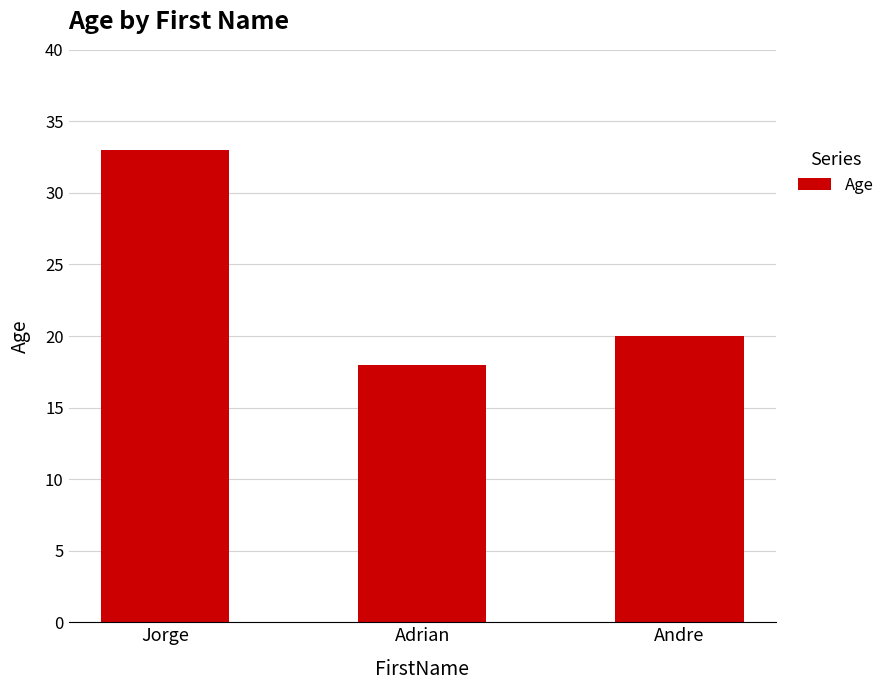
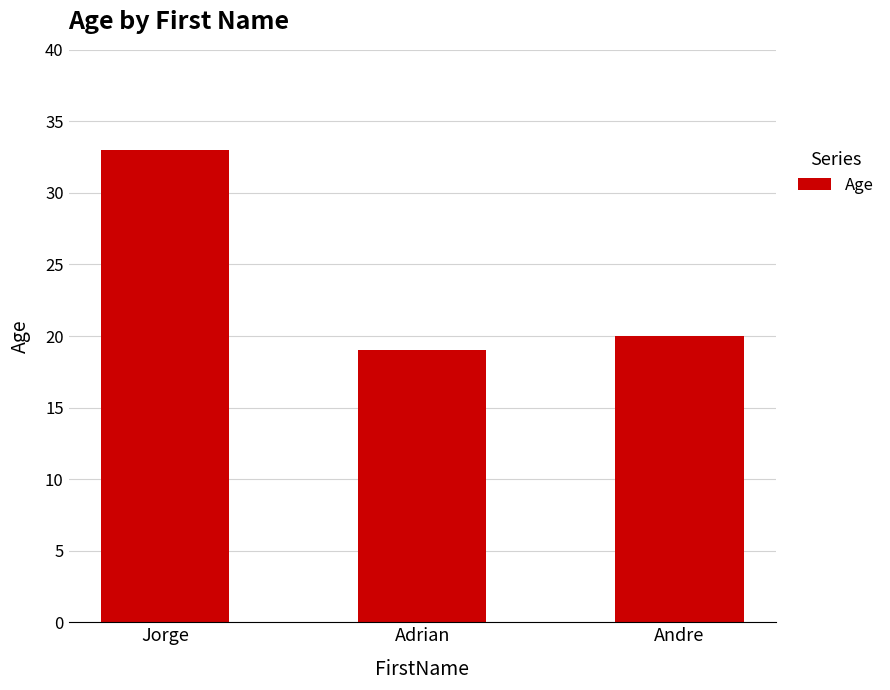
Adrian: 18 -> 19
